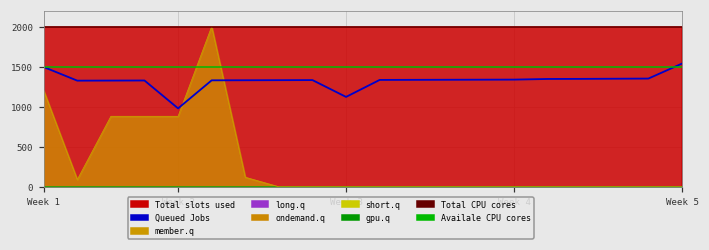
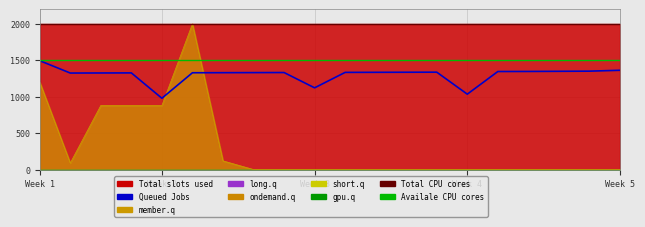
Queued Jobs, Week 4: 1300 -> 1000
Queued Jobs, Week 5: 1500 -> 1400
